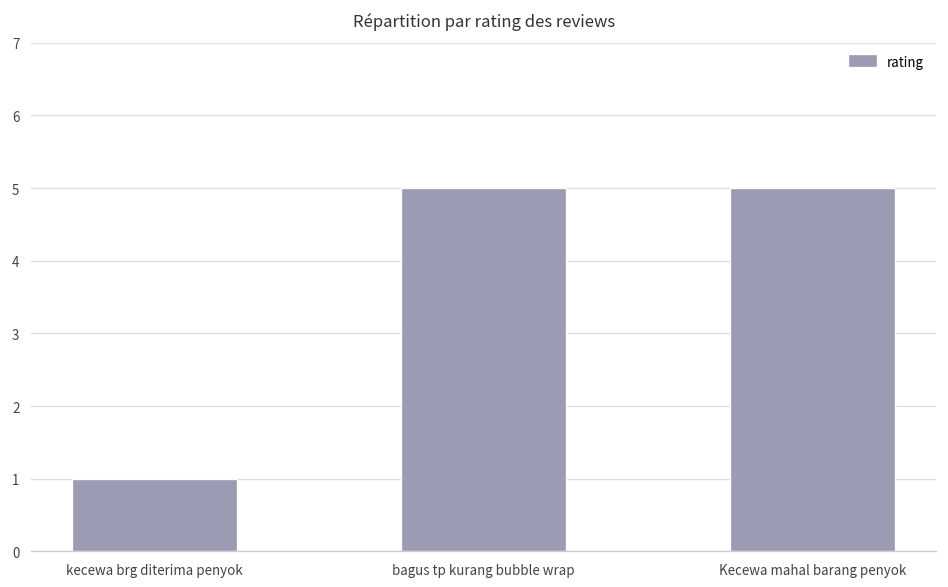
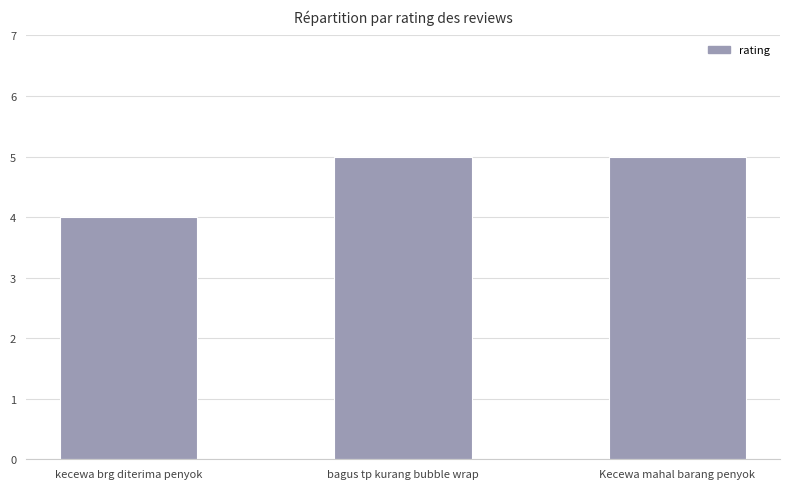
kecewa brg diterima penyok: 1 -> 4
